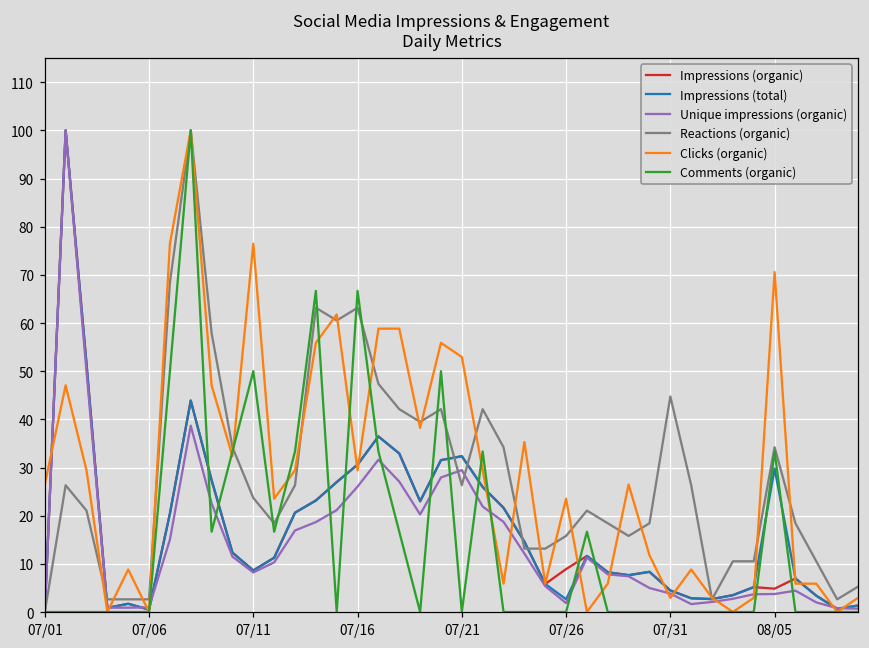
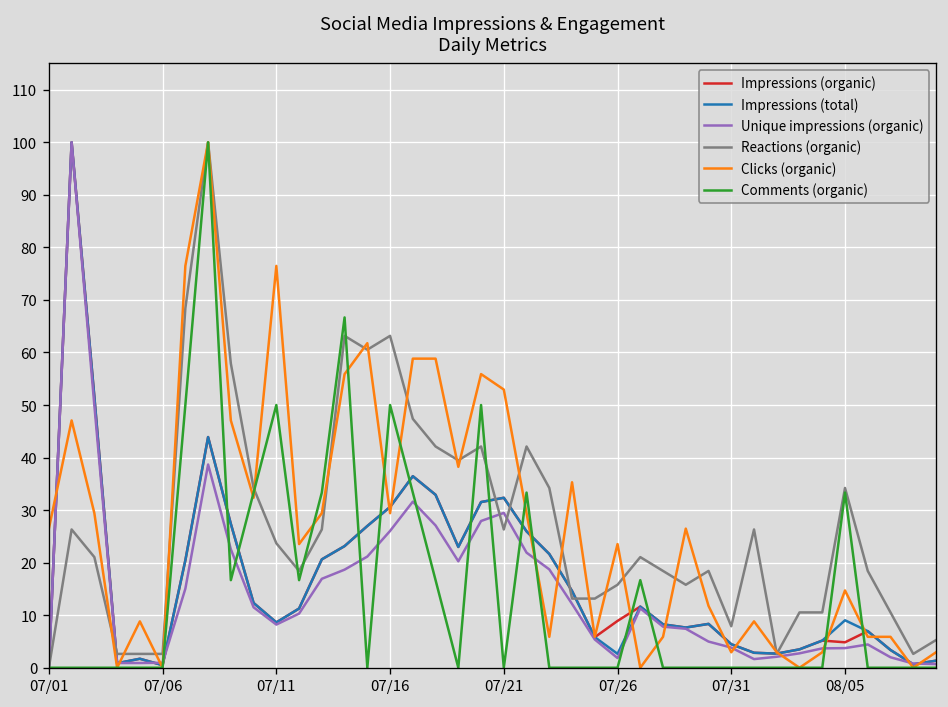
Comments (organic), 07/16: 67 -> 50
Reactions (organic), 07/31: 45 -> 8
Impressions (total), 08/05: 30 -> 9
Clicks (organic), 08/05: 71 -> 15
